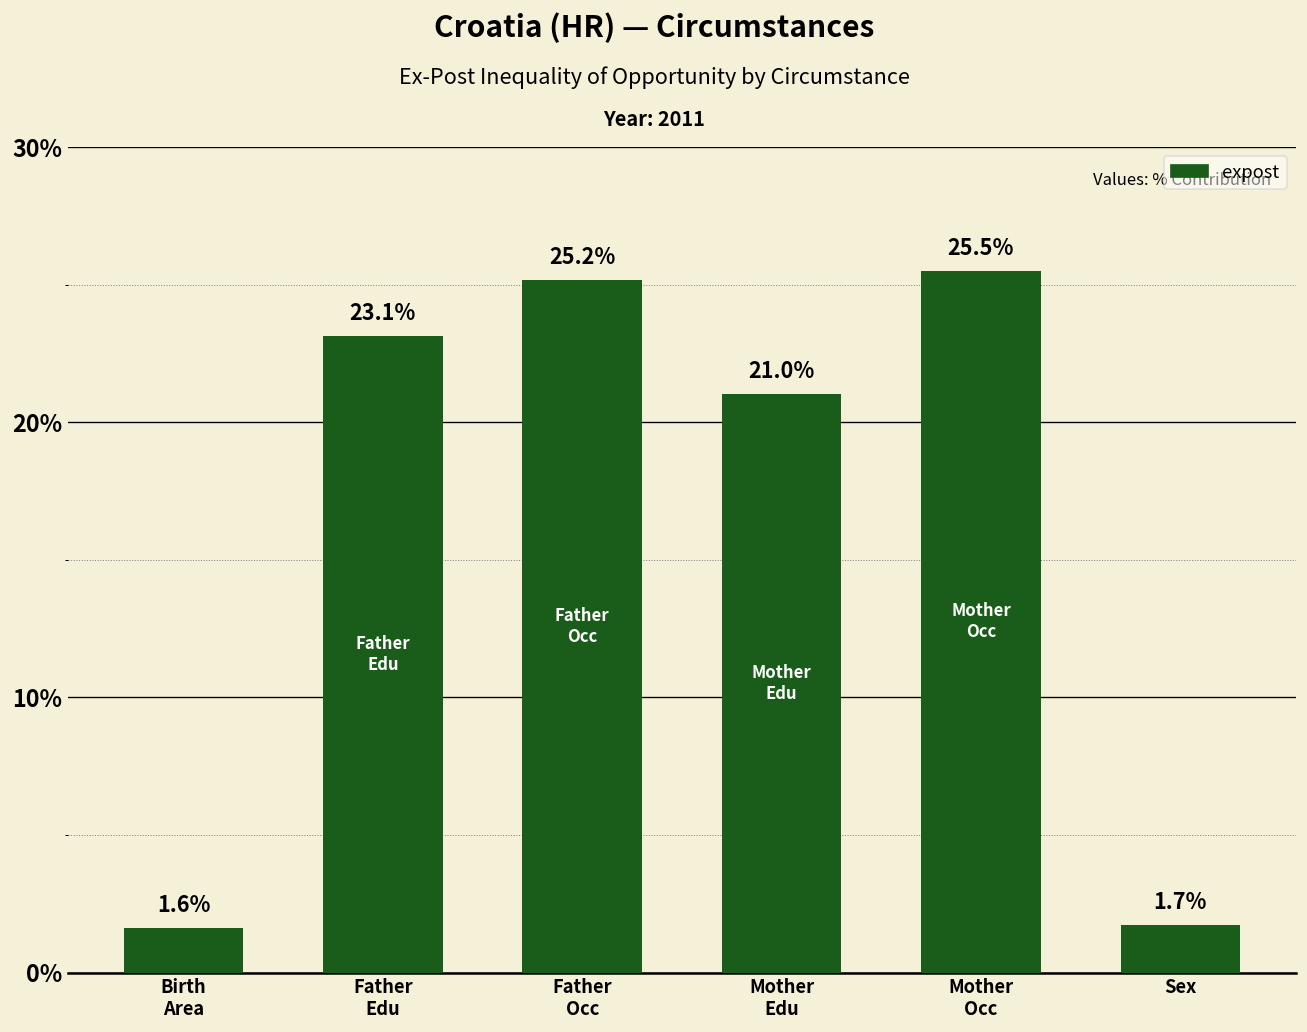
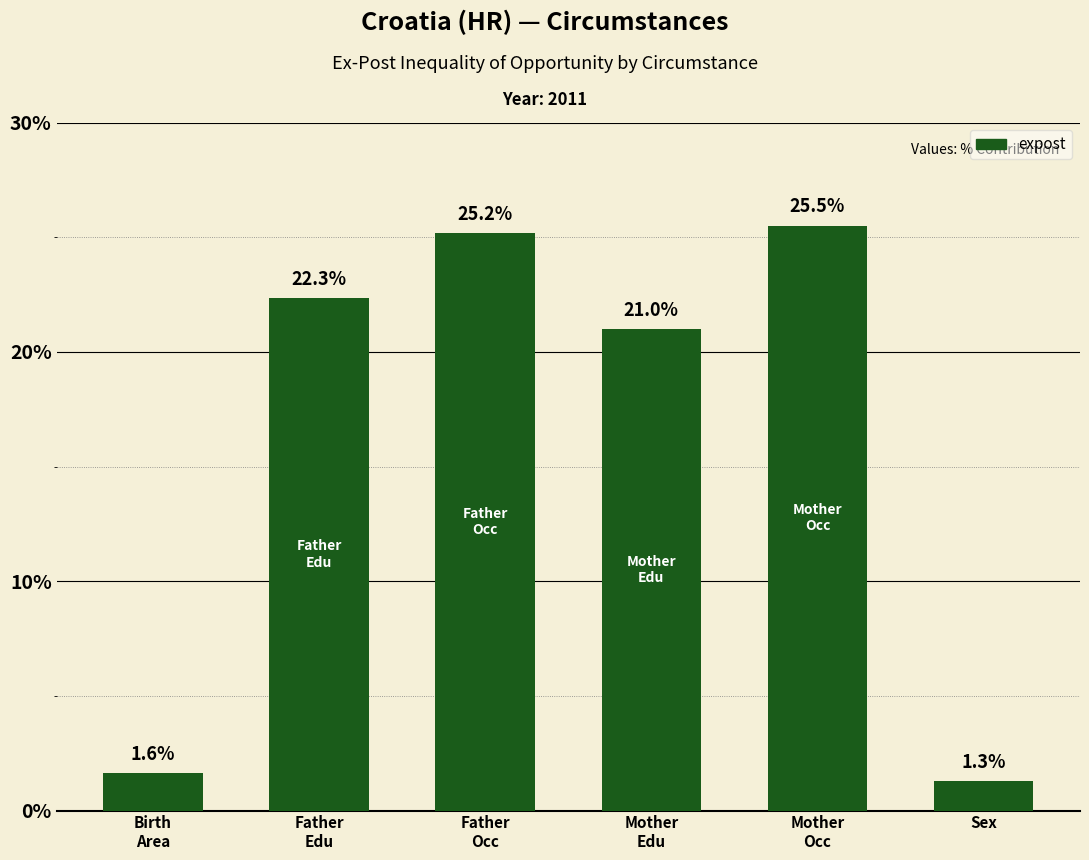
Father Edu: 23.1% -> 22.3%
Sex: 1.7% -> 1.3%
